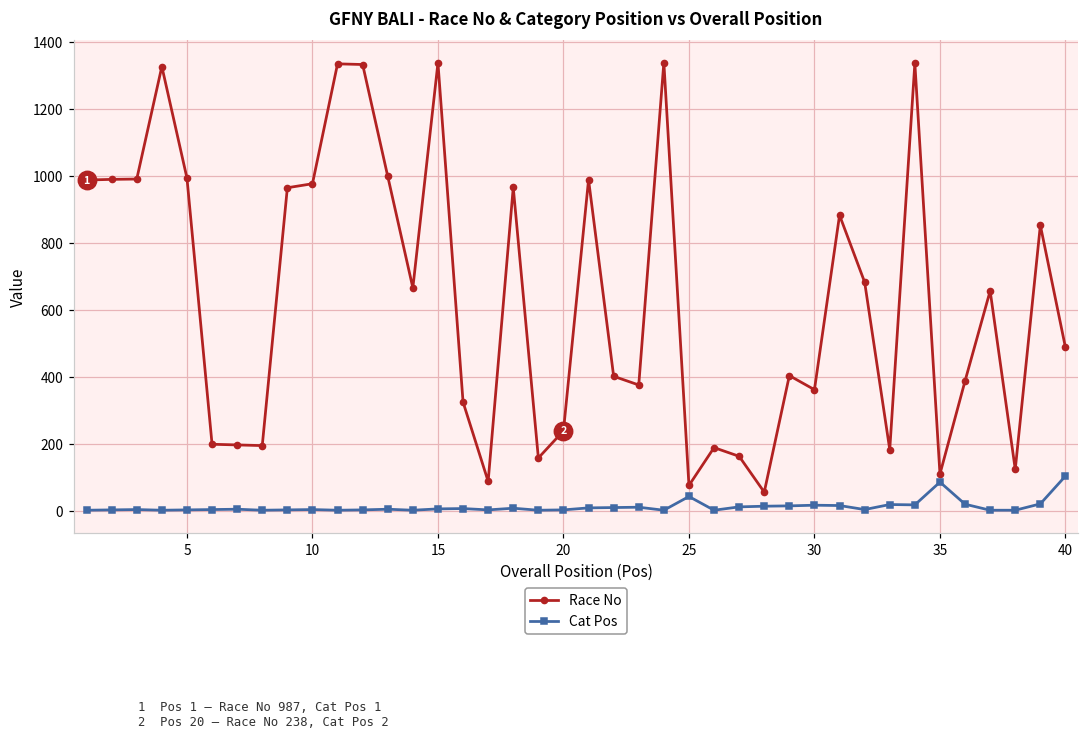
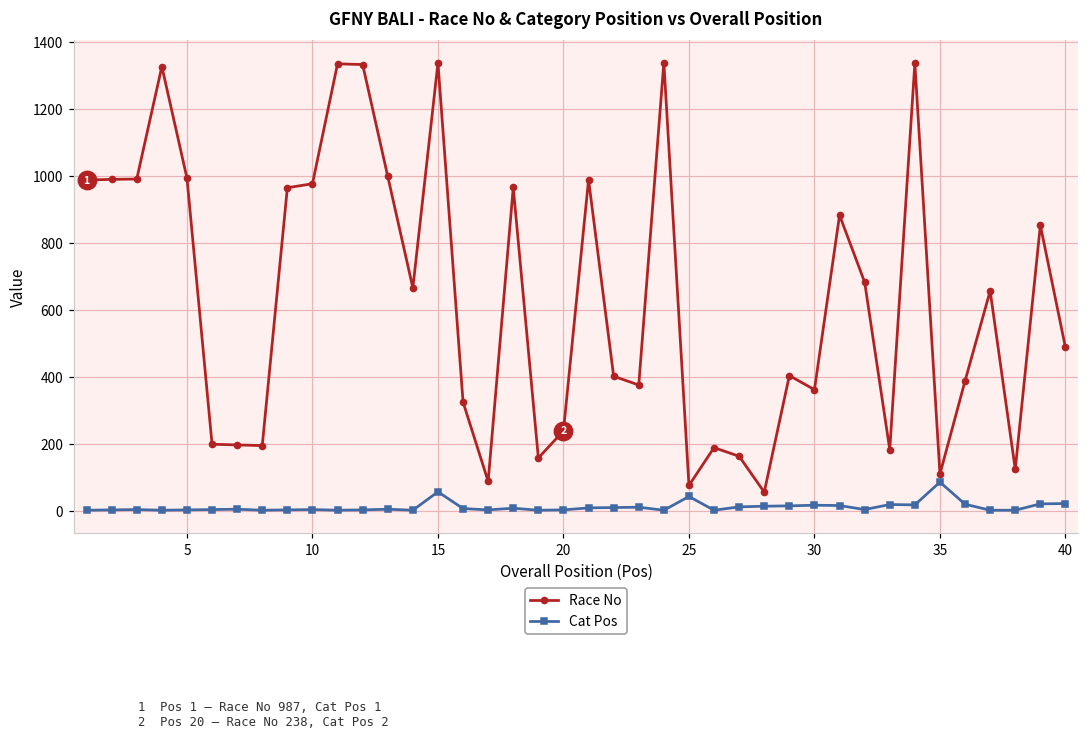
Cat Pos, 15: 10 -> 60
Cat Pos, 40: 100 -> 20
